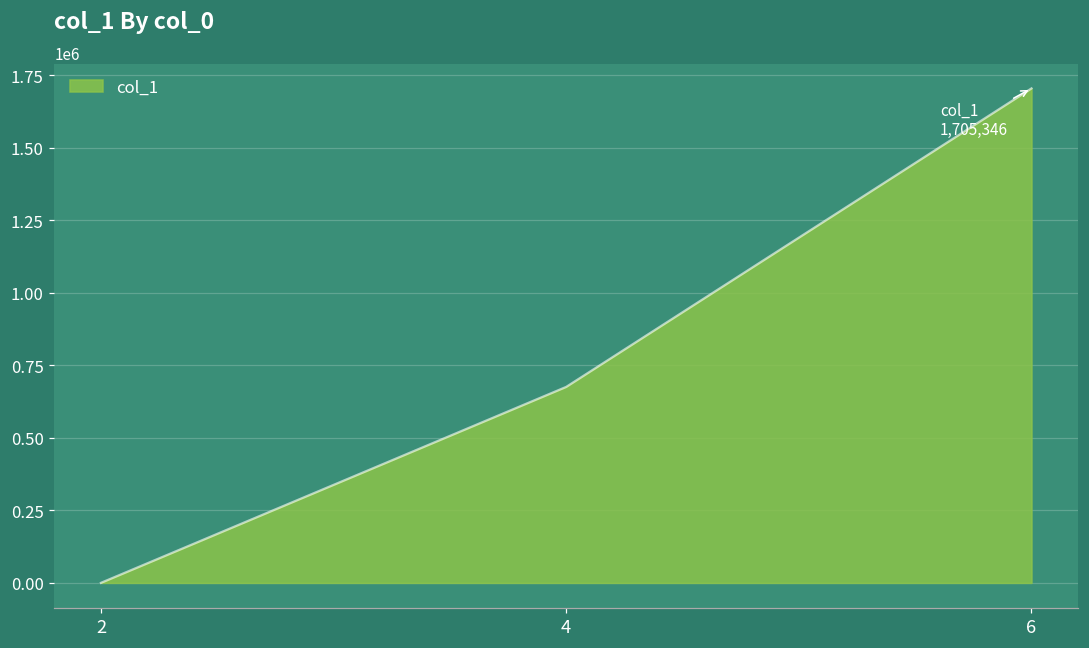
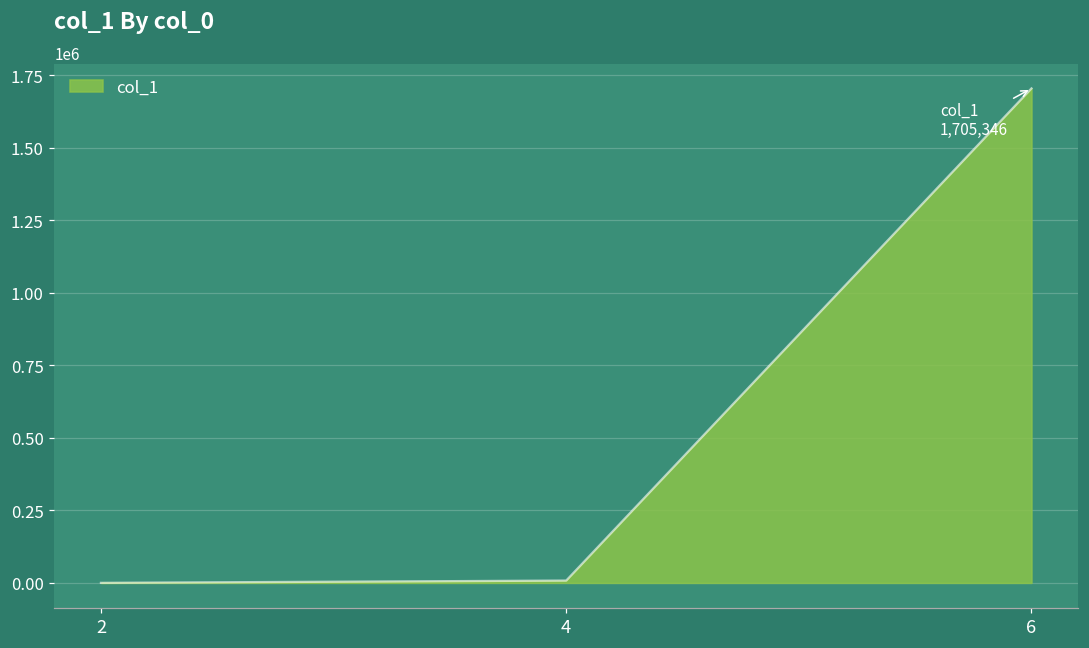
4: 680000 -> 10000
